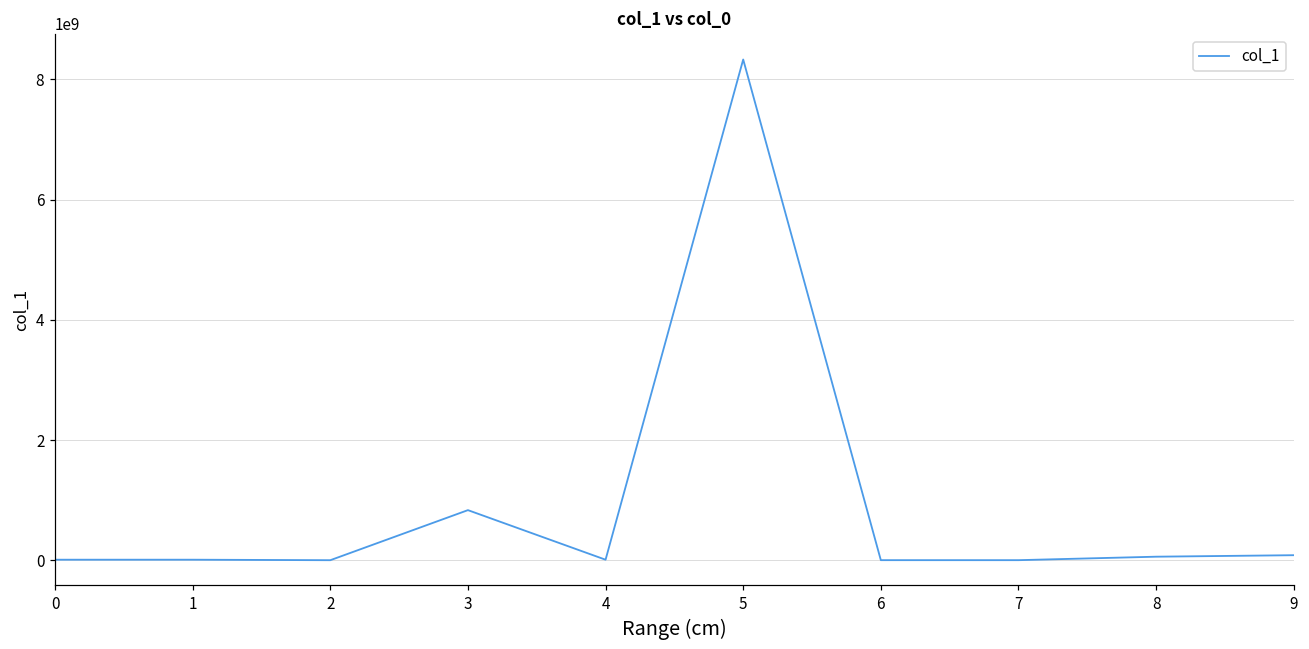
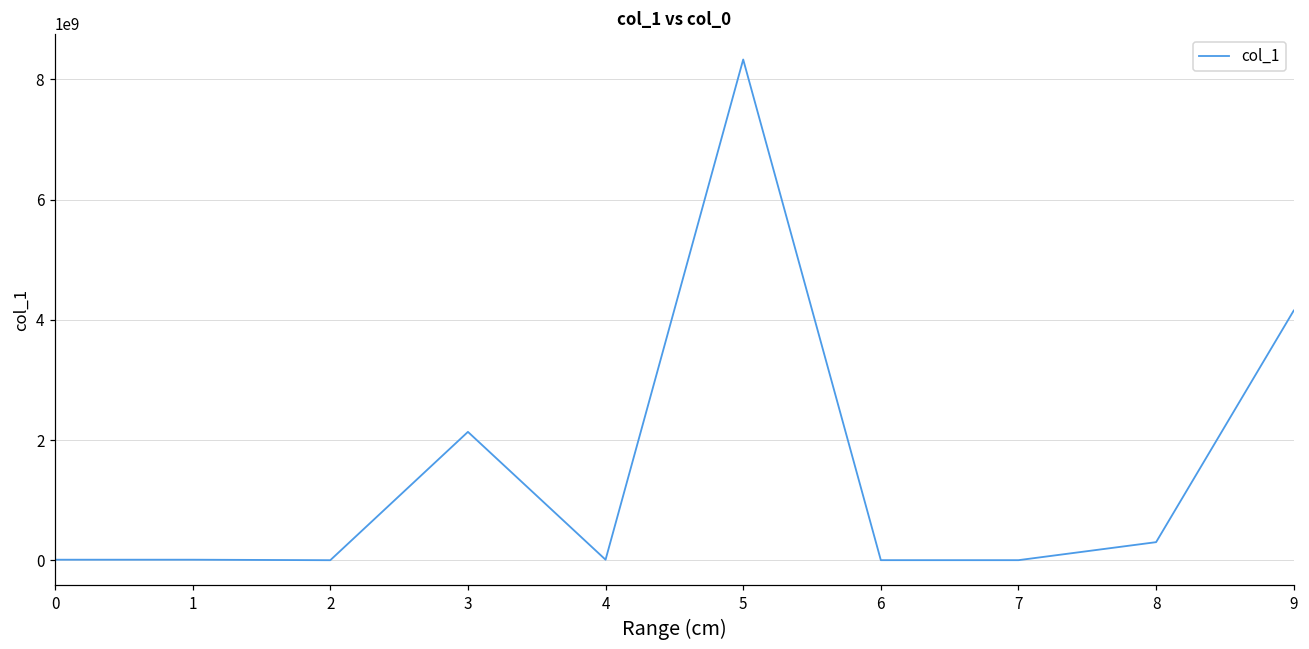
3: 800000000 -> 2100000000
8: 100000000 -> 300000000
9: 100000000 -> 4200000000
